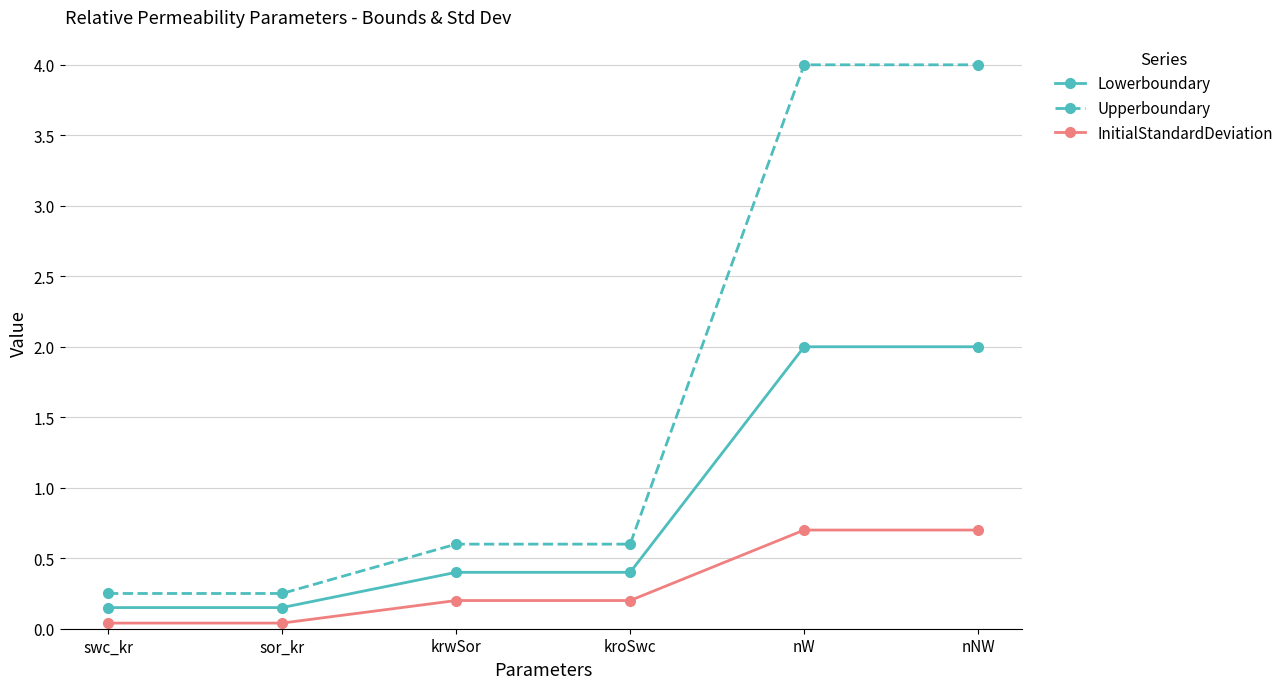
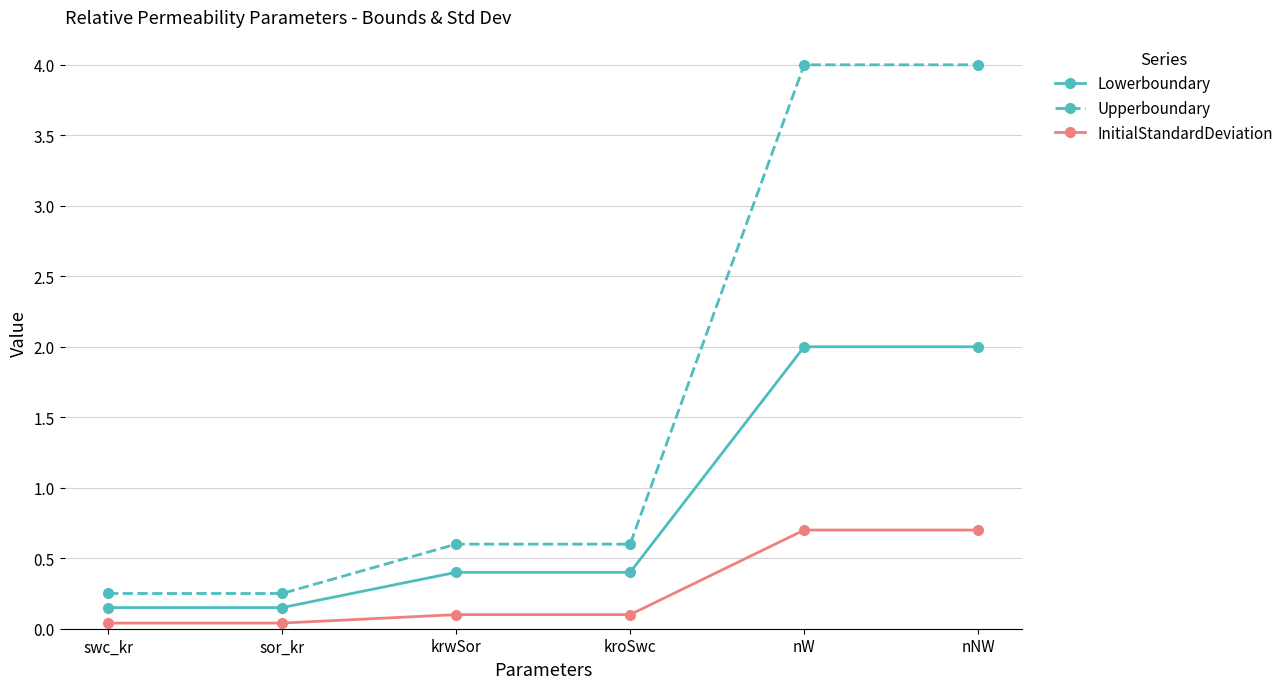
InitialStandardDeviation, krwSor: 0.2 -> 0.1
InitialStandardDeviation, kroSwc: 0.2 -> 0.1
